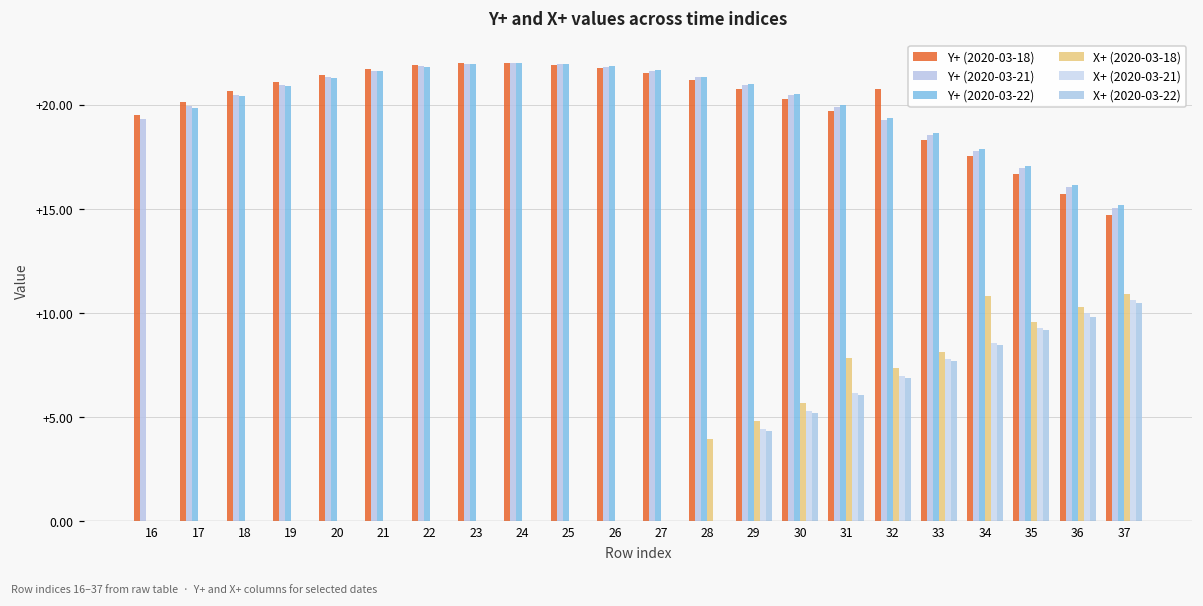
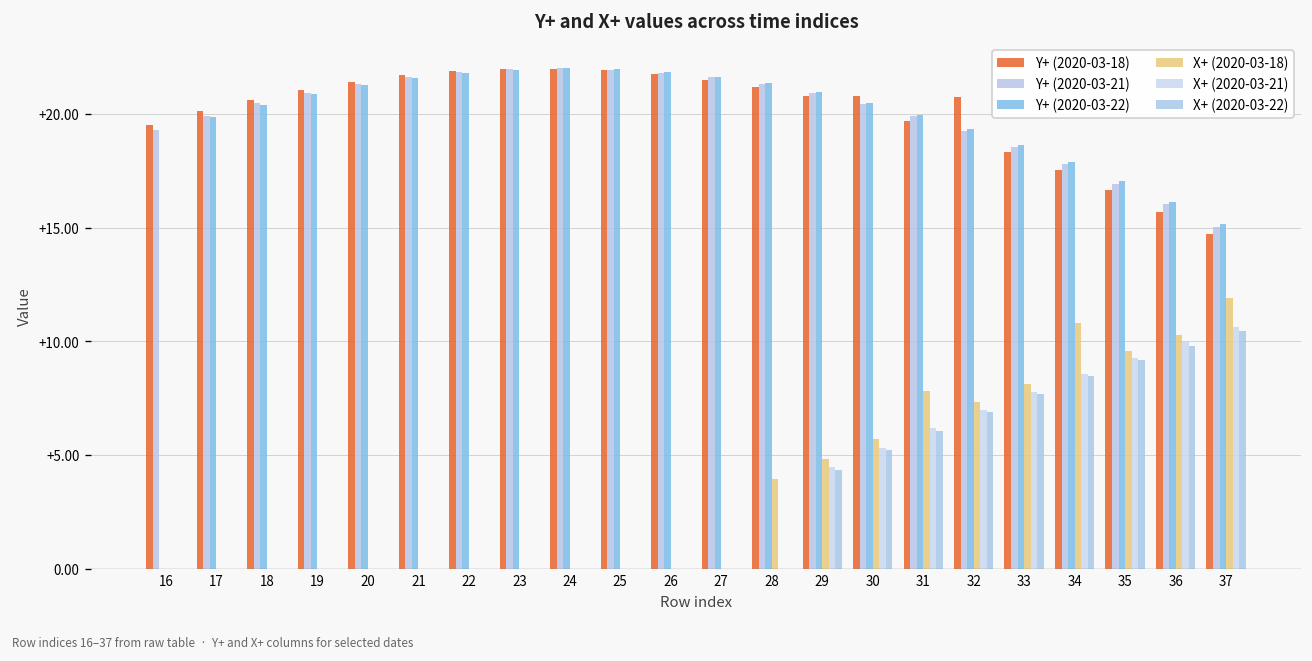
Y+ (2020-03-18), 30: +20.3 -> +20.8
X+ (2020-03-18), 37: +10.9 -> +11.9
